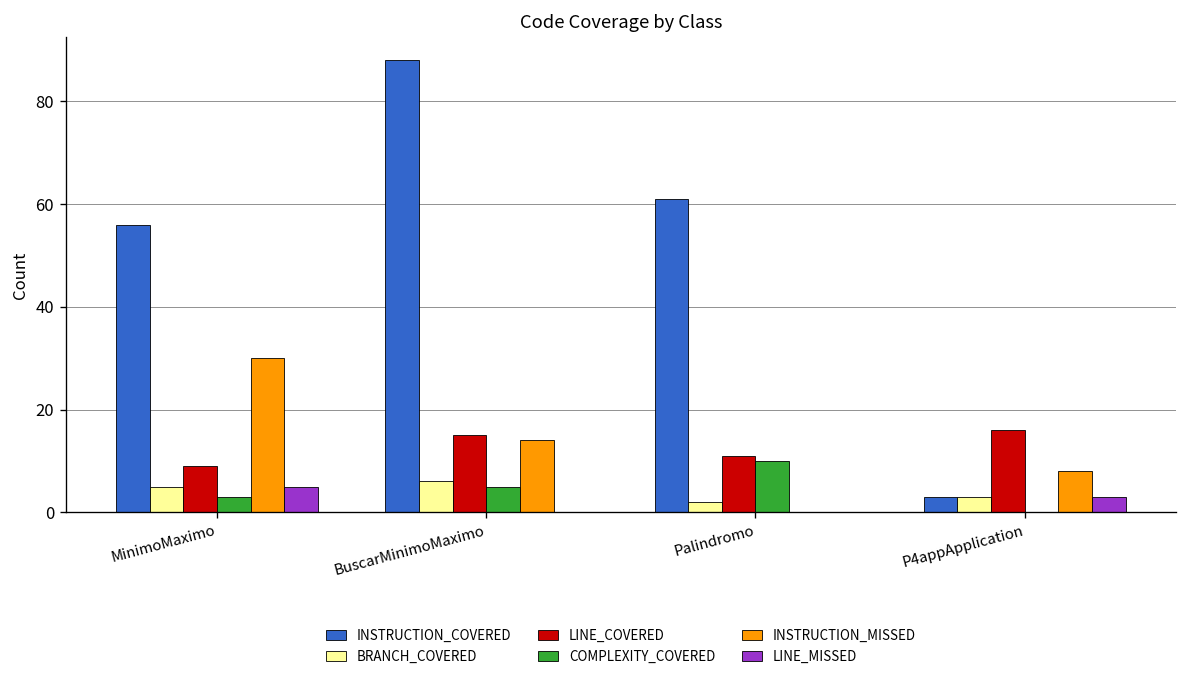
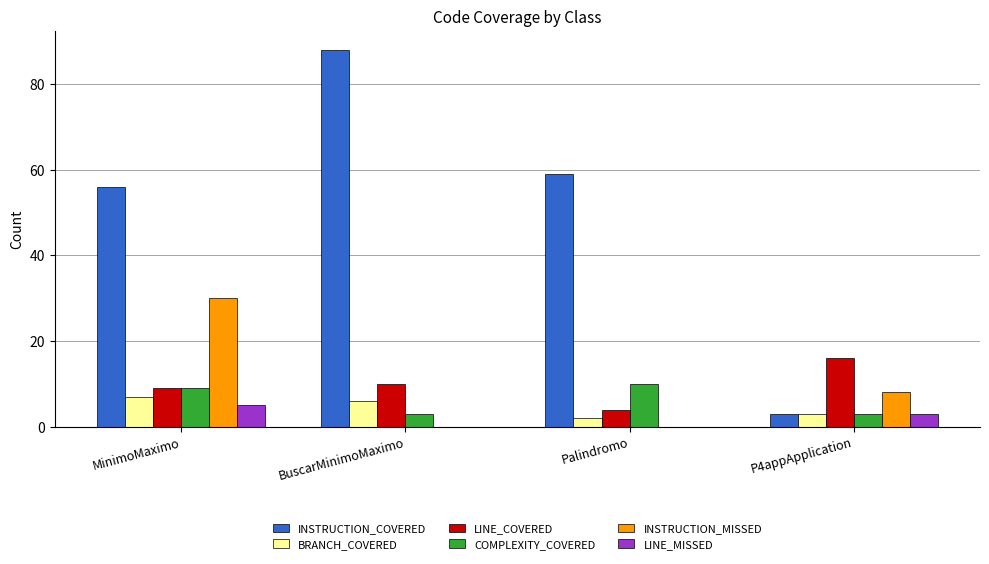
BRANCH_COVERED, MinimoMaximo: 5 -> 7
COMPLEXITY_COVERED, MinimoMaximo: 3 -> 9
LINE_COVERED, BuscarMinimoMaximo: 15 -> 10
COMPLEXITY_COVERED, BuscarMinimoMaximo: 5 -> 3
INSTRUCTION_MISSED, BuscarMinimoMaximo: 14 -> 0
INSTRUCTION_COVERED, Palindromo: 61 -> 59
LINE_COVERED, Palindromo: 11 -> 4
COMPLEXITY_COVERED, P4appApplication: 0 -> 3
